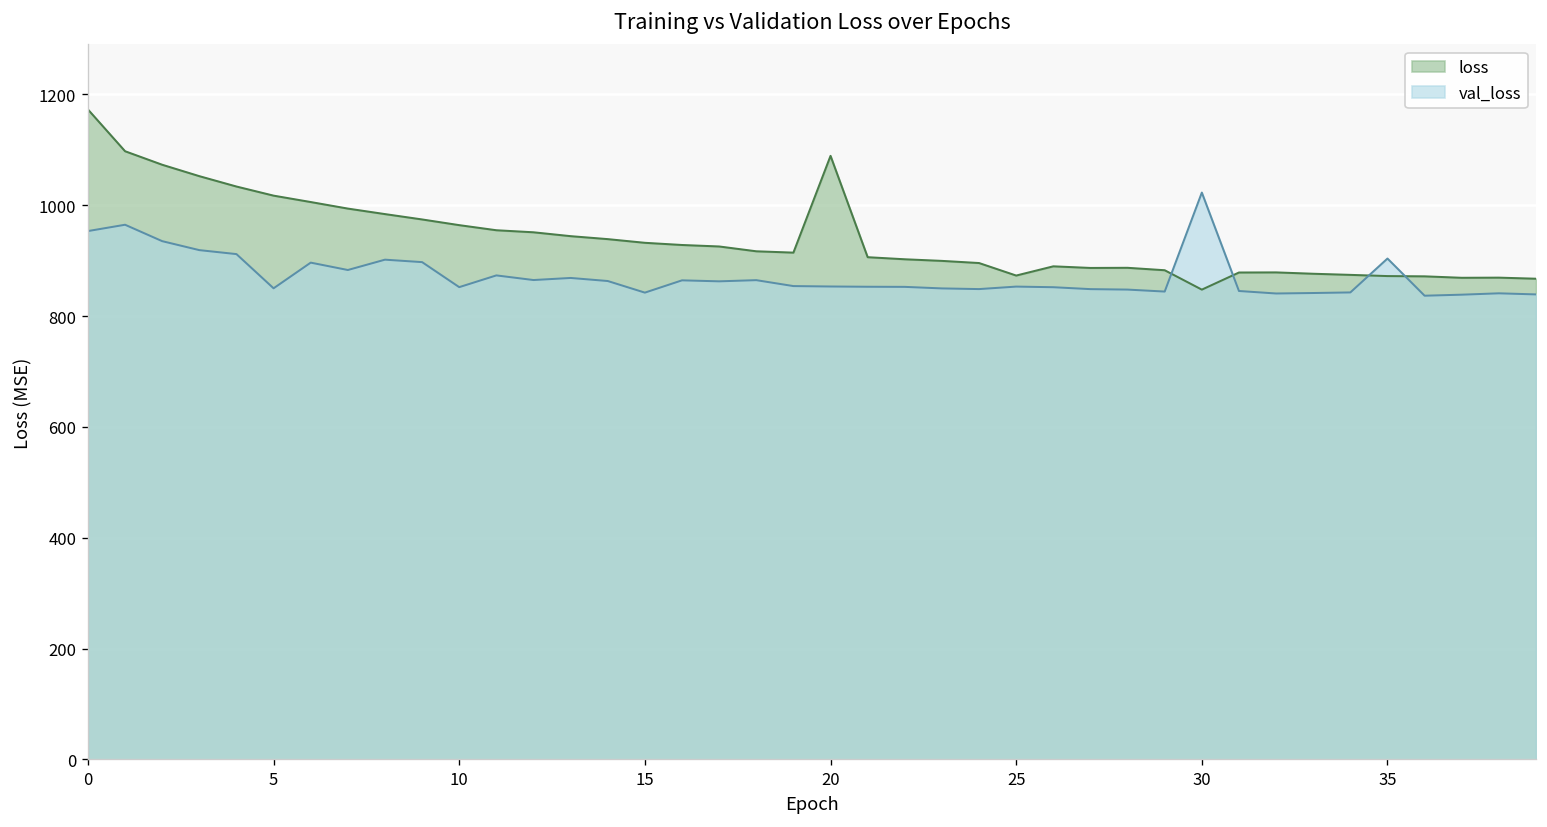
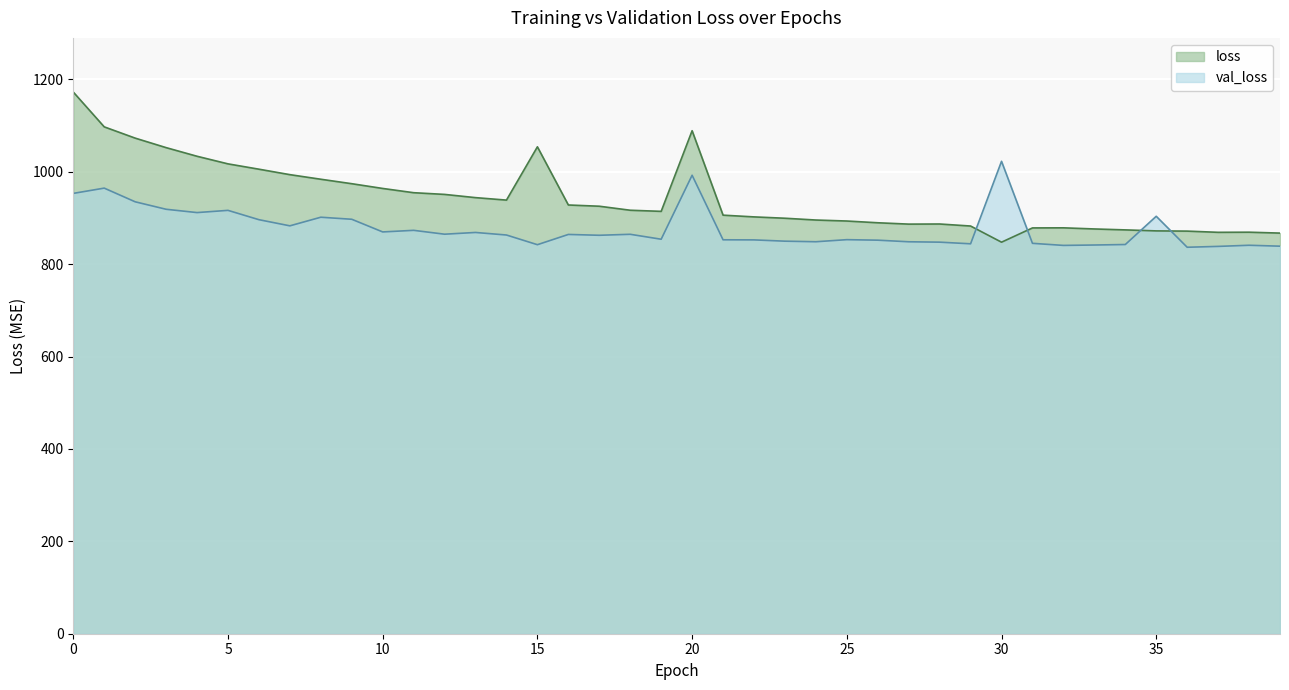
val_loss, 5: 850 -> 920
val_loss, 10: 850 -> 870
loss, 15: 930 -> 1050
val_loss, 20: 850 -> 990
loss, 25: 870 -> 890
